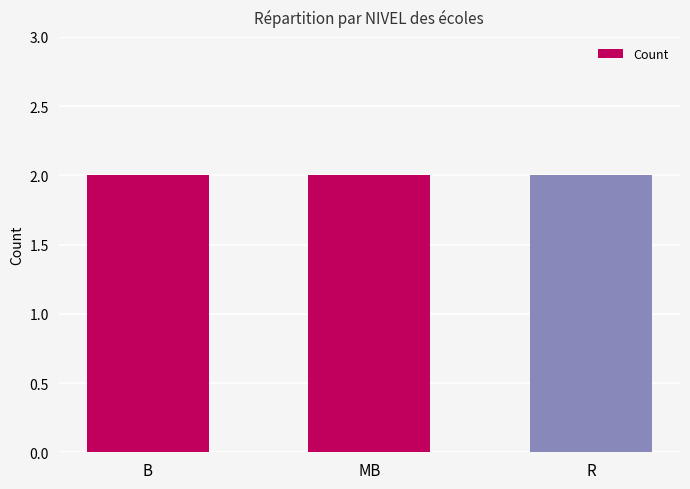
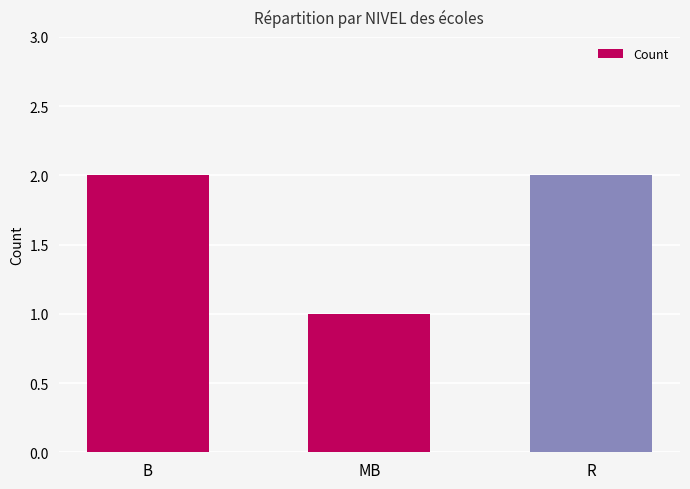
MB: 2 -> 1
